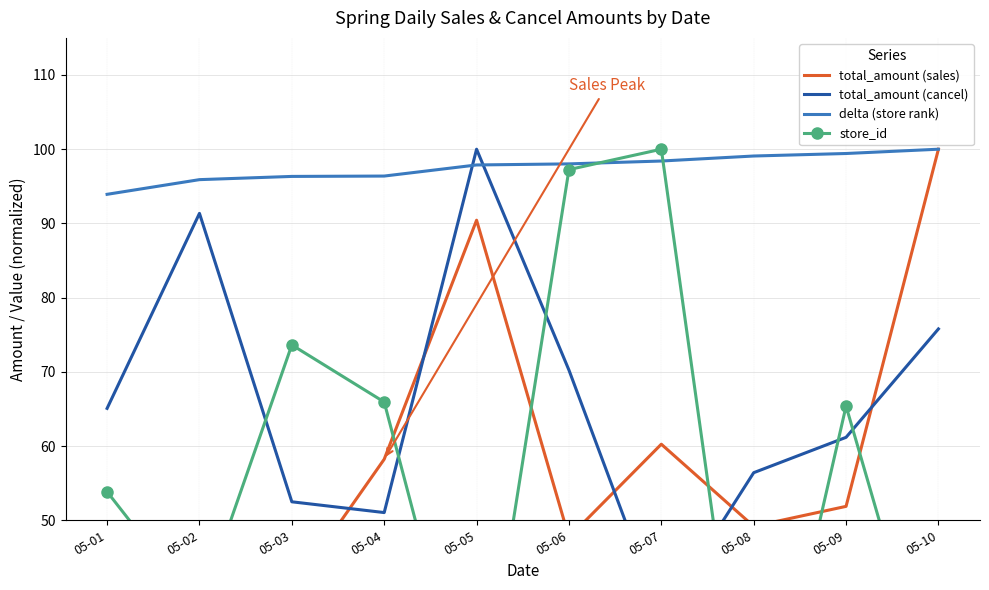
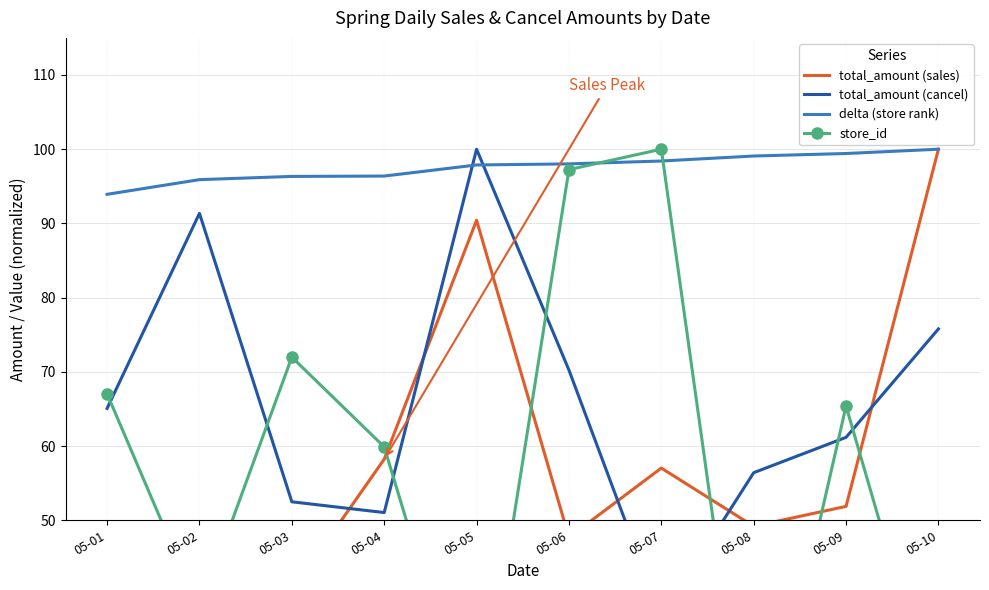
store_id, 05-01: 54 -> 67
store_id, 05-03: 74 -> 72
store_id, 05-04: 66 -> 60
total_amount (sales), 05-07: 60 -> 57
